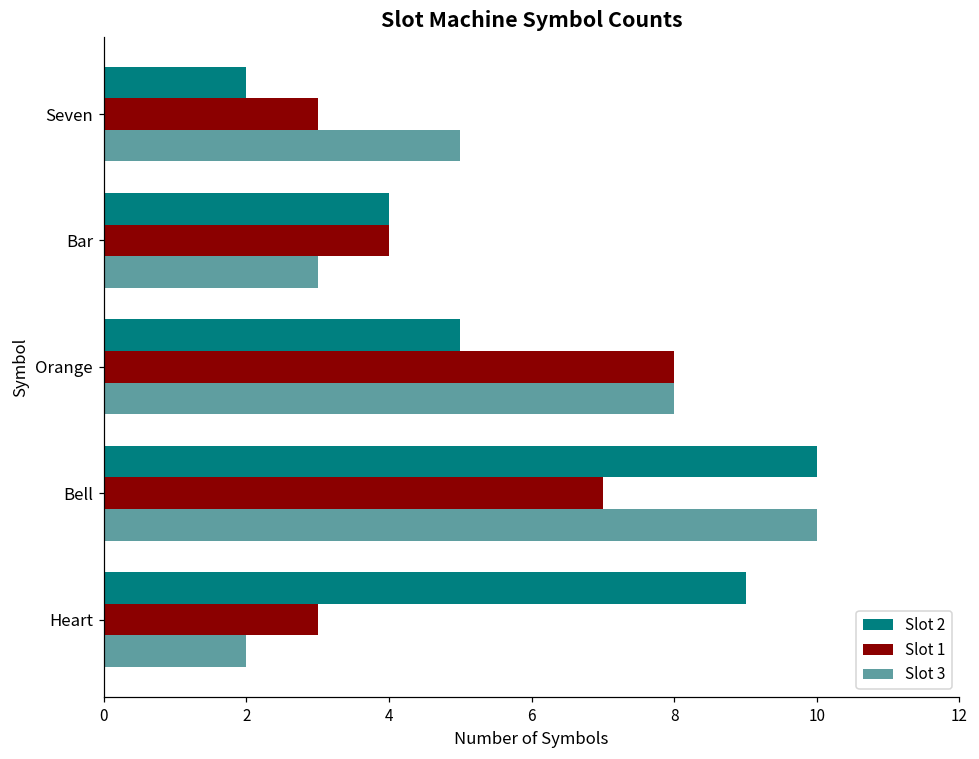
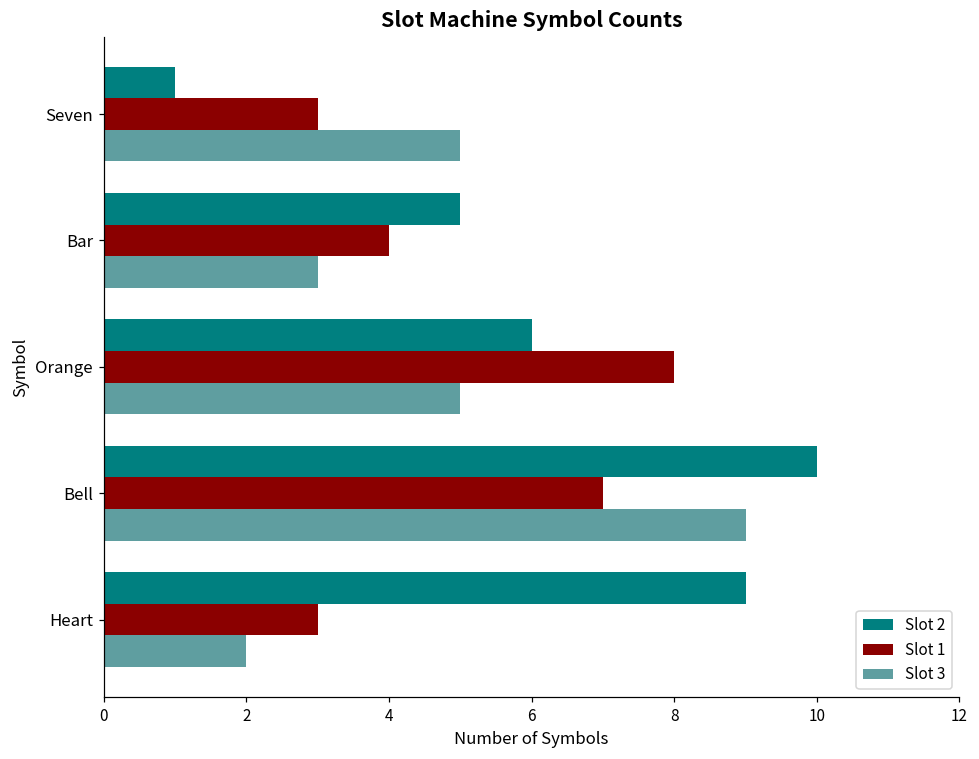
Slot 2, Seven: 2 -> 1
Slot 2, Bar: 4 -> 5
Slot 2, Orange: 5 -> 6
Slot 3, Orange: 8 -> 5
Slot 3, Bell: 10 -> 9
